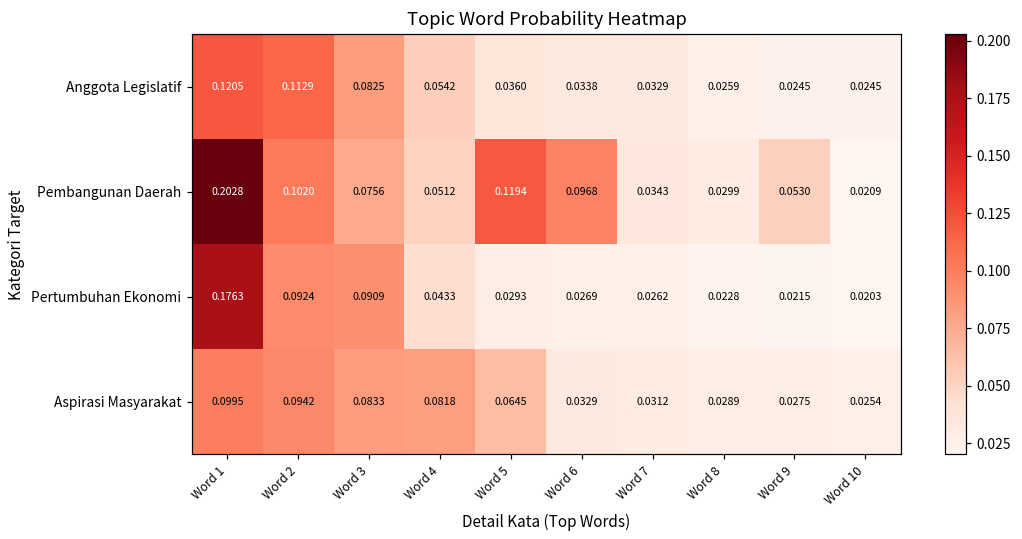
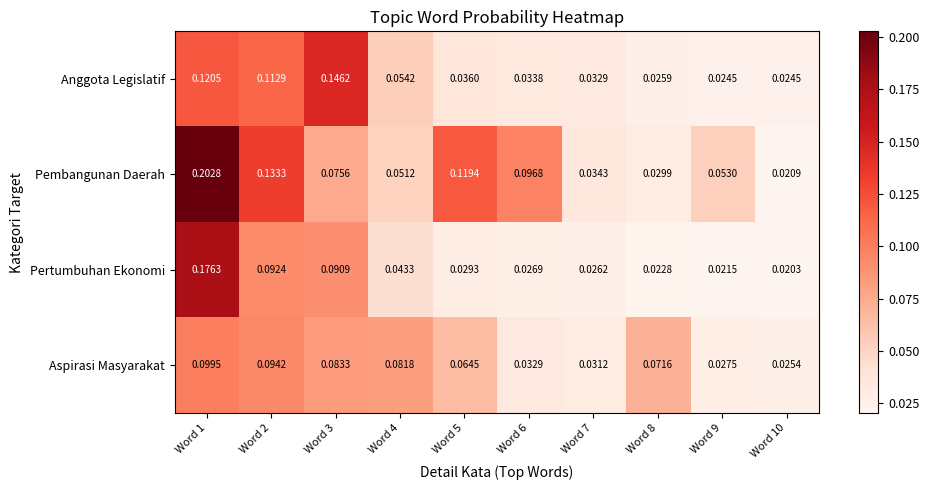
Anggota Legislatif, Word 3: 0.0825 -> 0.1462
Pembangunan Daerah, Word 2: 0.1020 -> 0.1333
Aspirasi Masyarakat, Word 8: 0.0289 -> 0.0716
